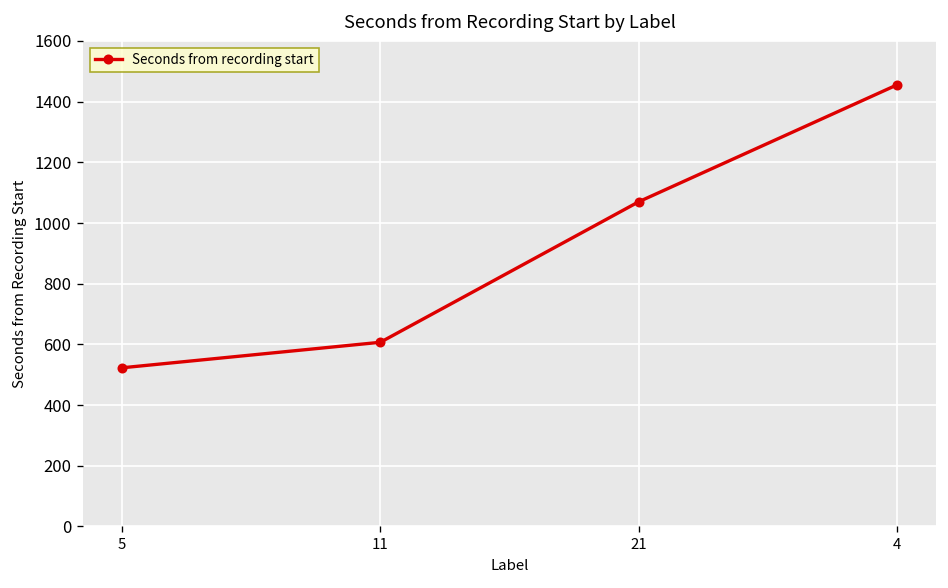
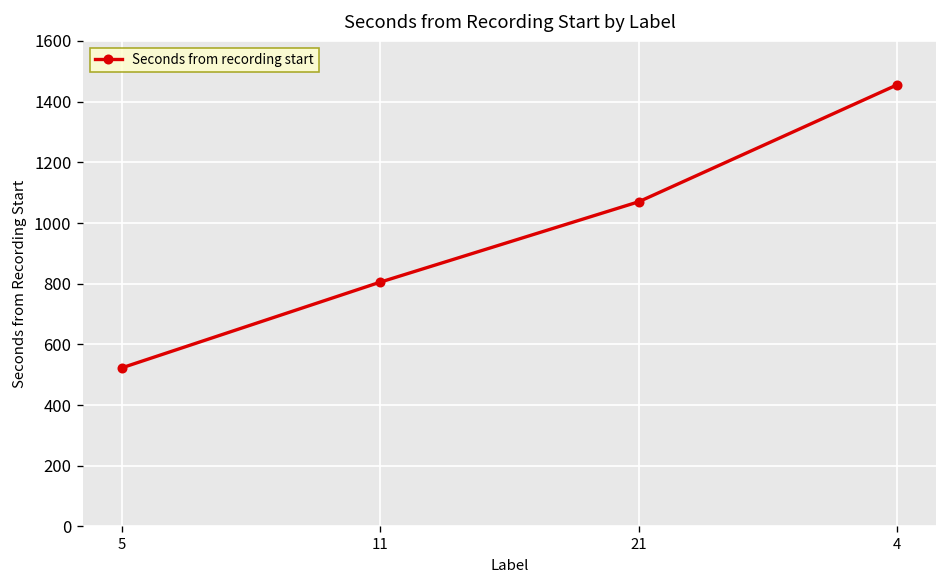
11: 610 -> 810
